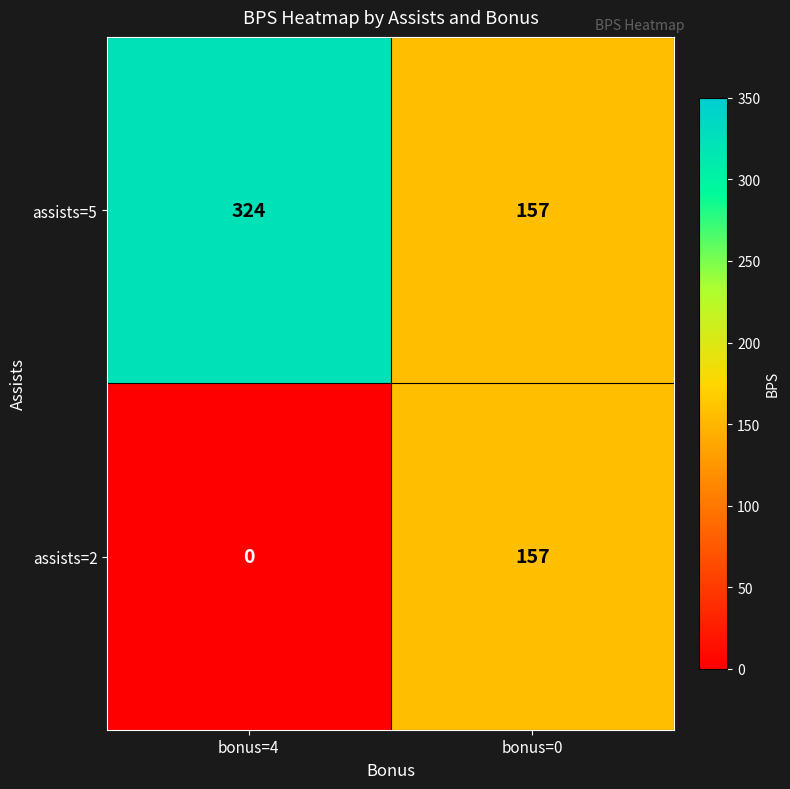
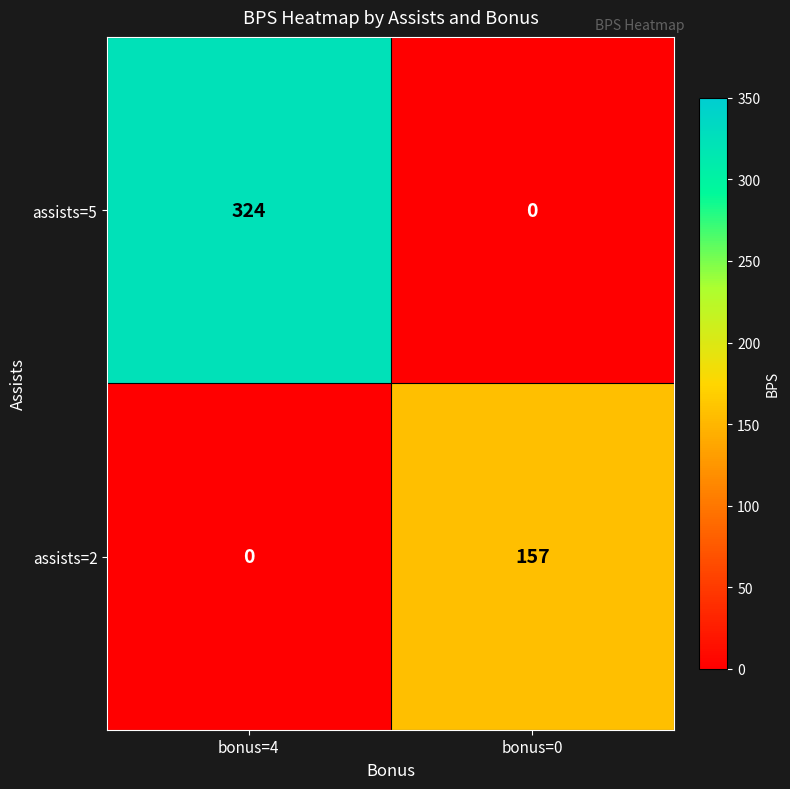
assists=5, bonus=0: 157 -> 0
